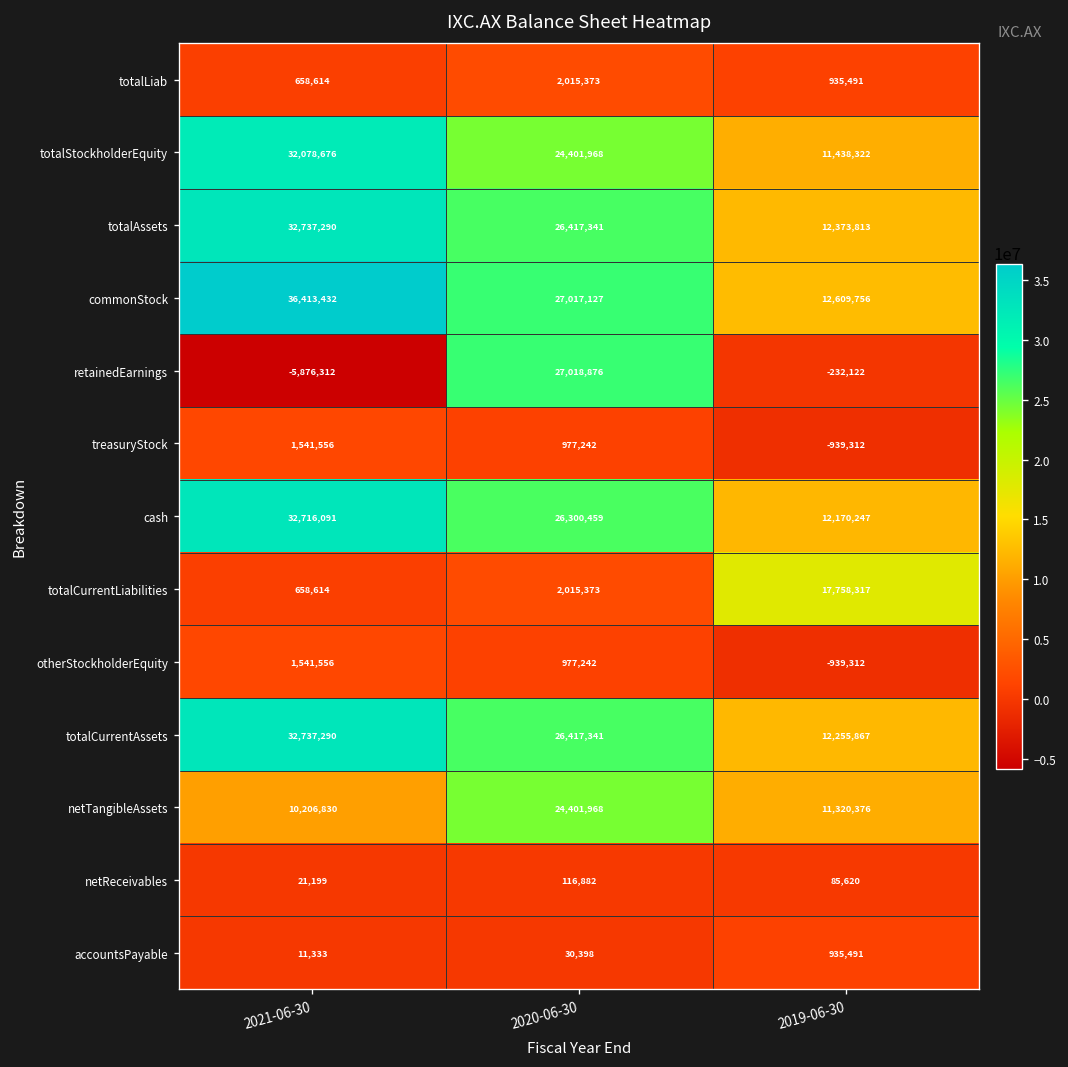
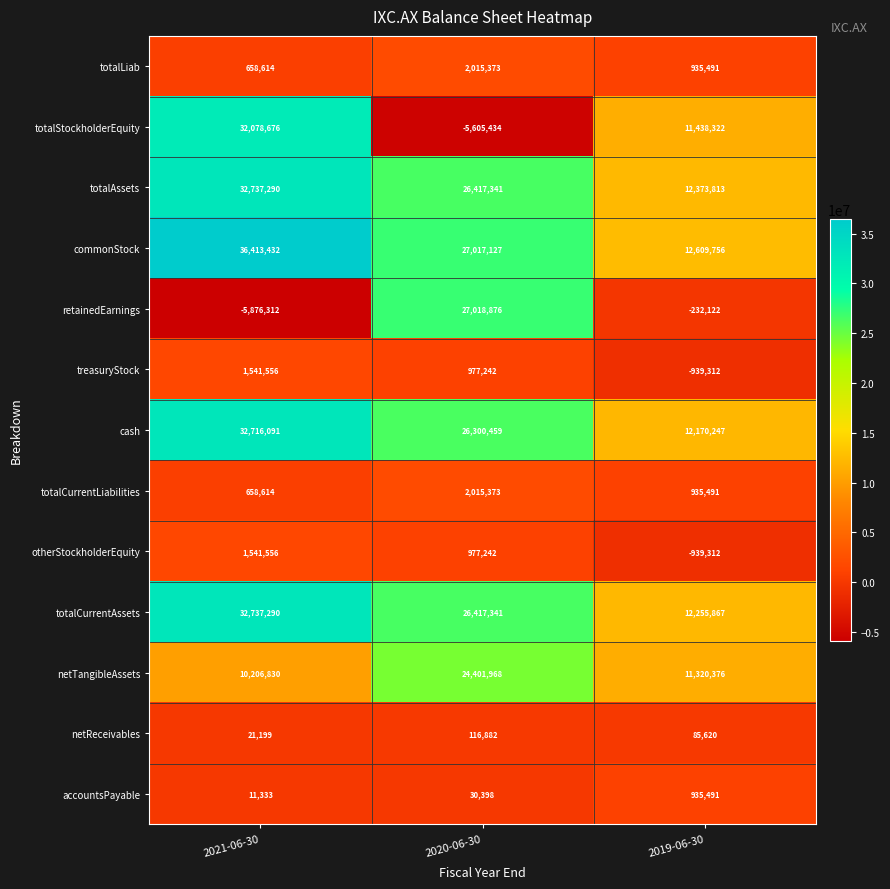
totalStockholderEquity, 2020-06-30: 24,401,968 -> -5,605,434
totalCurrentLiabilities, 2019-06-30: 17,758,317 -> 935,491
